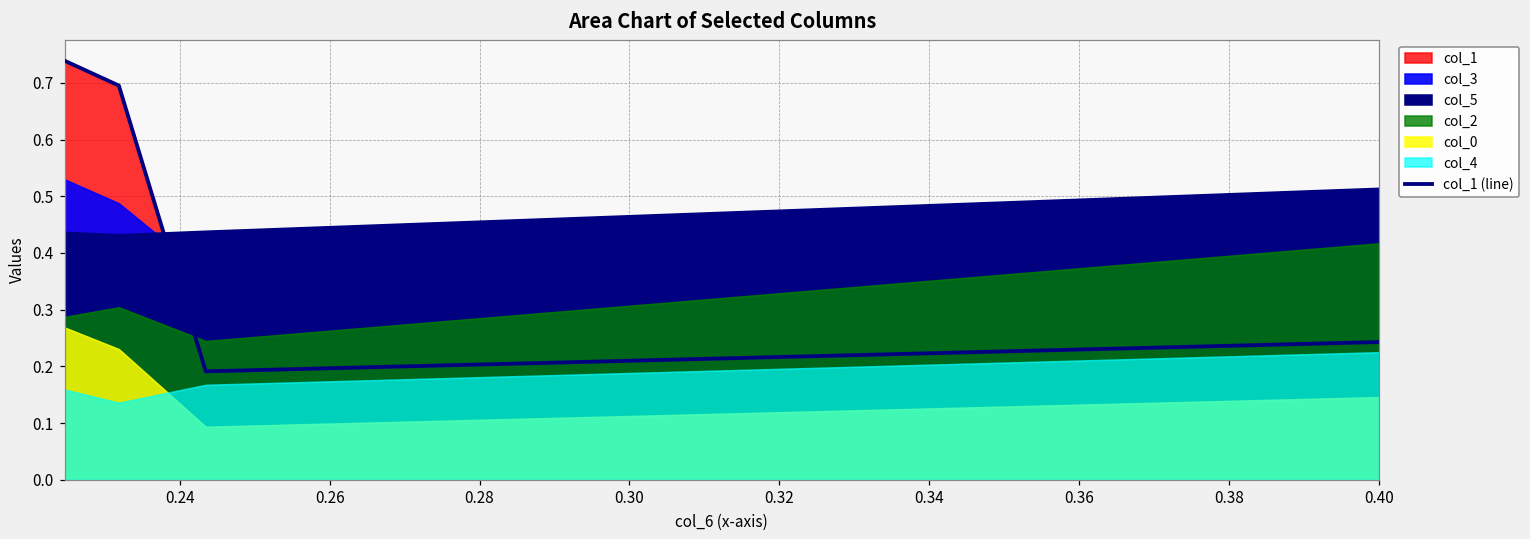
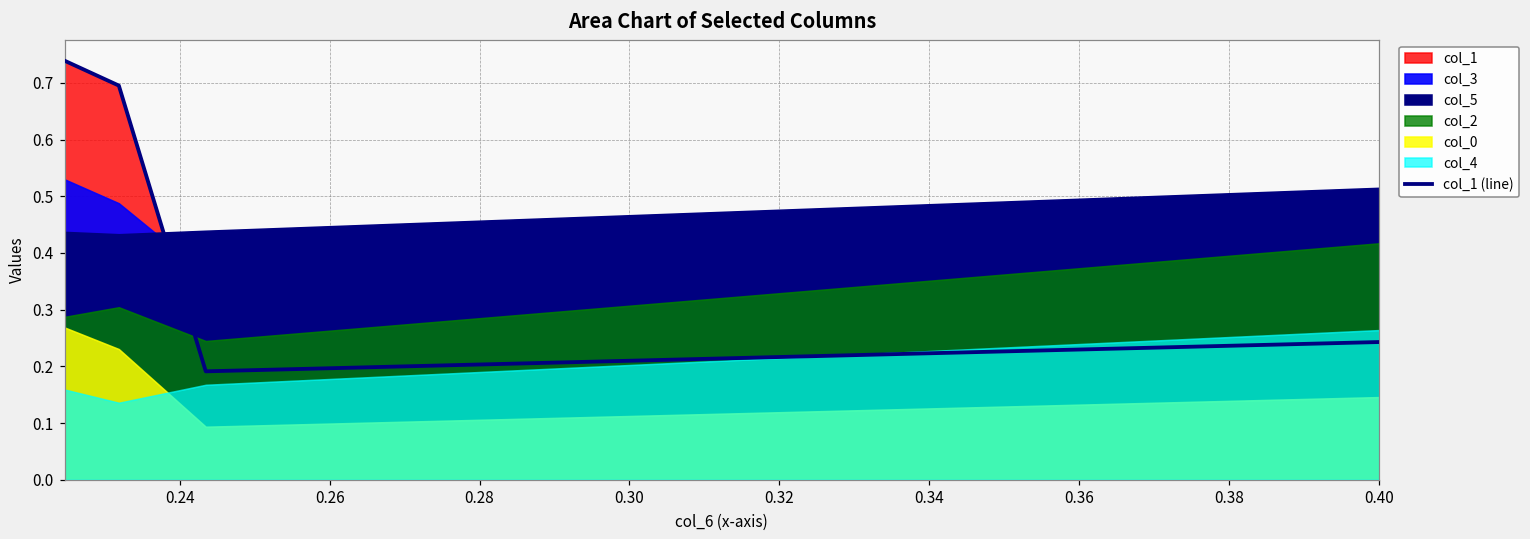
col_4, 0.40: 0.23 -> 0.26
